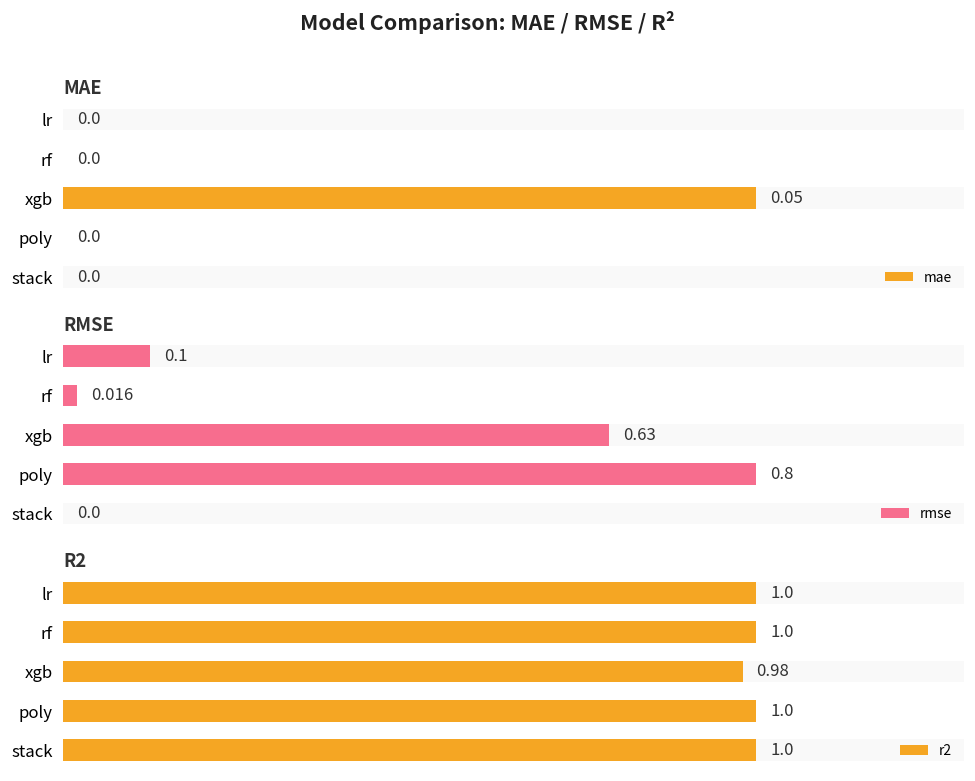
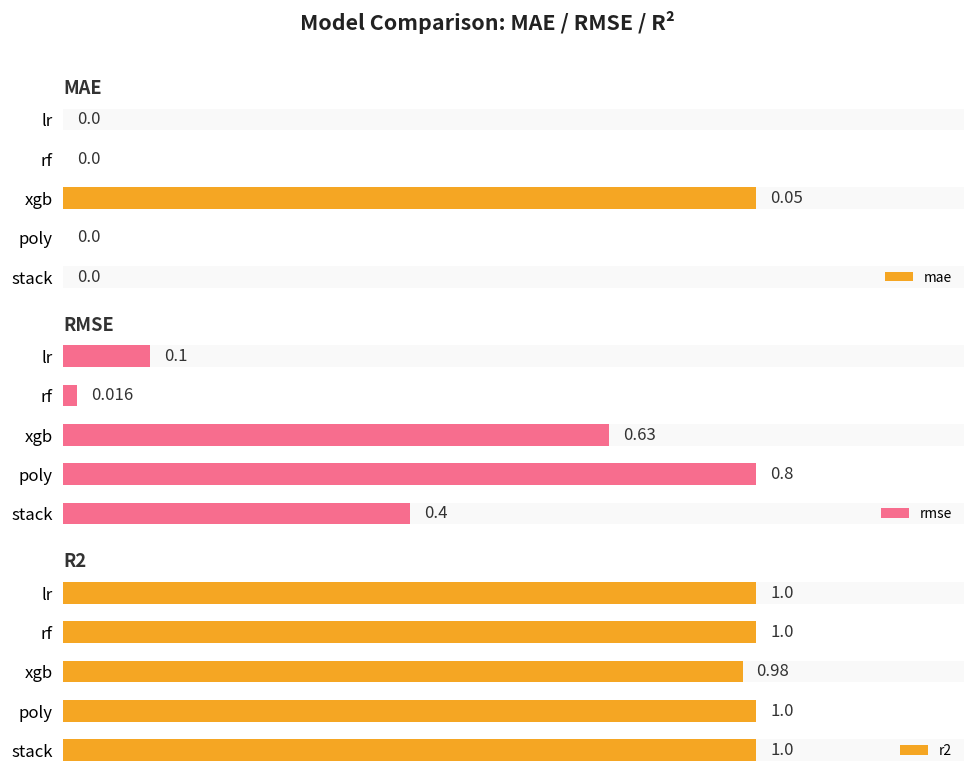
RMSE, rmse, stack: 0.0 -> 0.4
